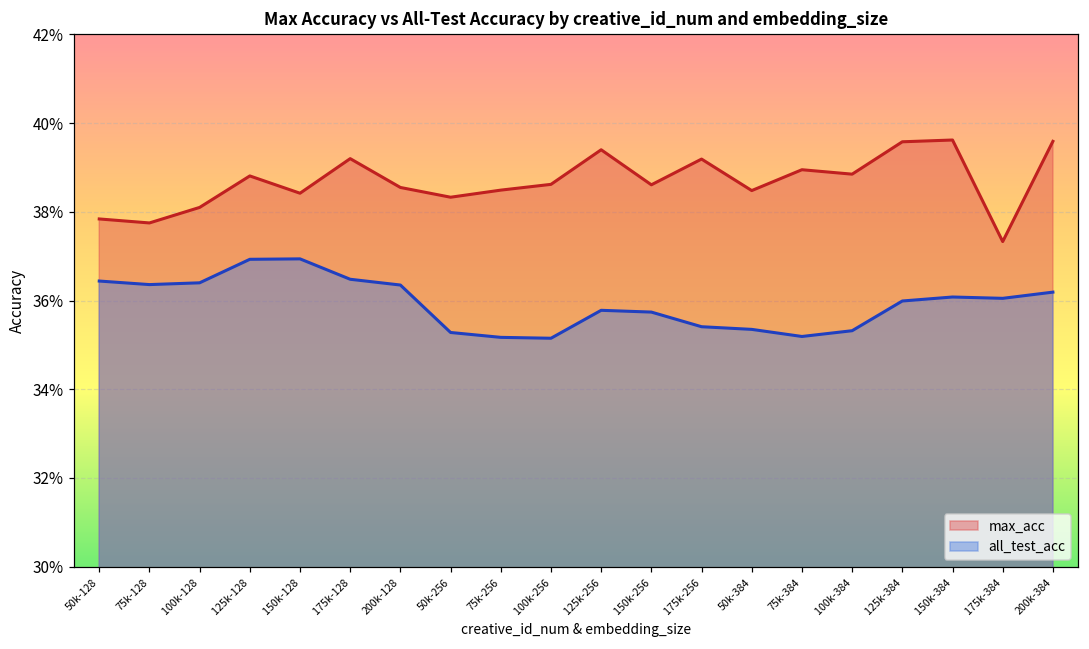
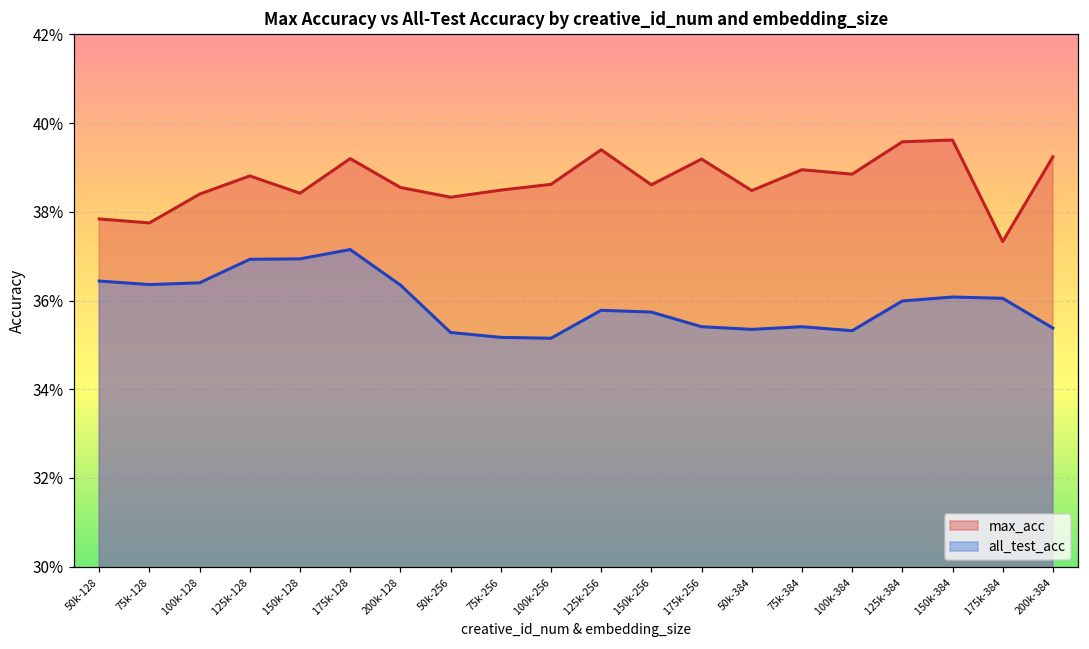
max_acc, 100k-128: 38.1% -> 38.4%
all_test_acc, 175k-128: 36.5% -> 37.2%
all_test_acc, 75k-384: 35.2% -> 35.4%
max_acc, 200k-384: 39.6% -> 39.2%
all_test_acc, 200k-384: 36.2% -> 35.4%
